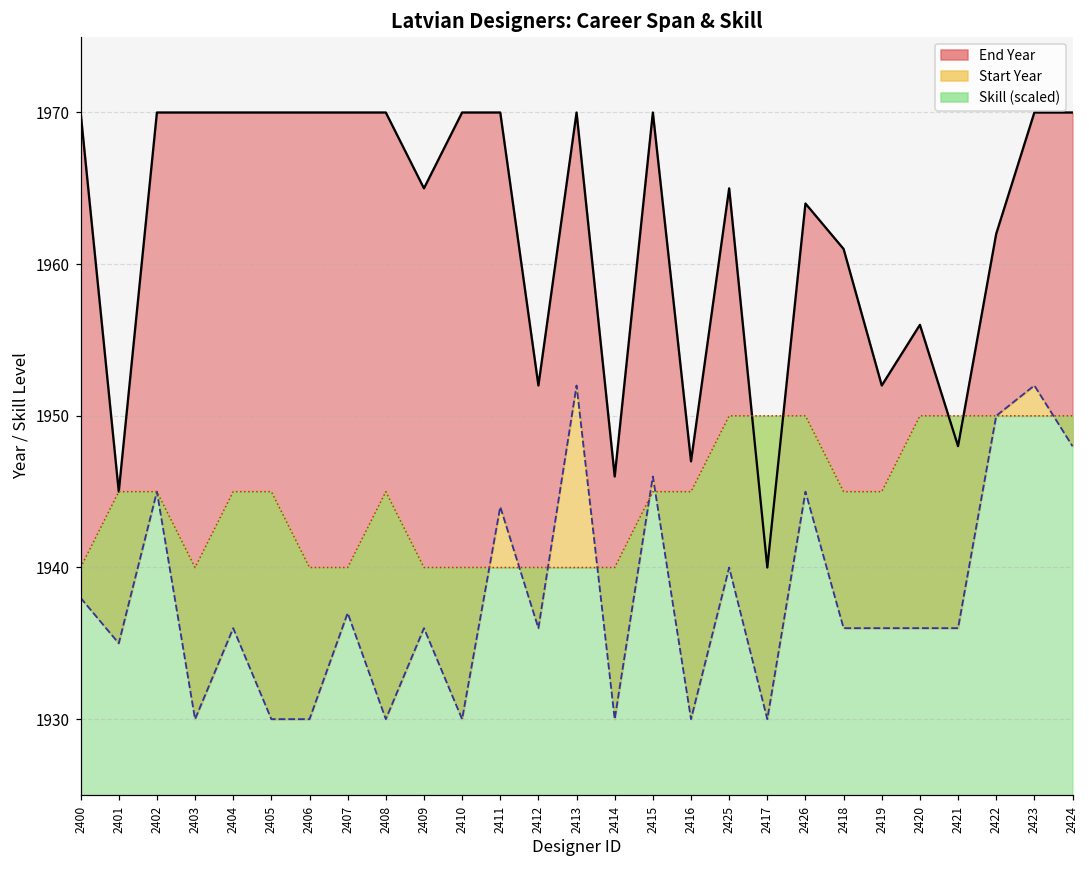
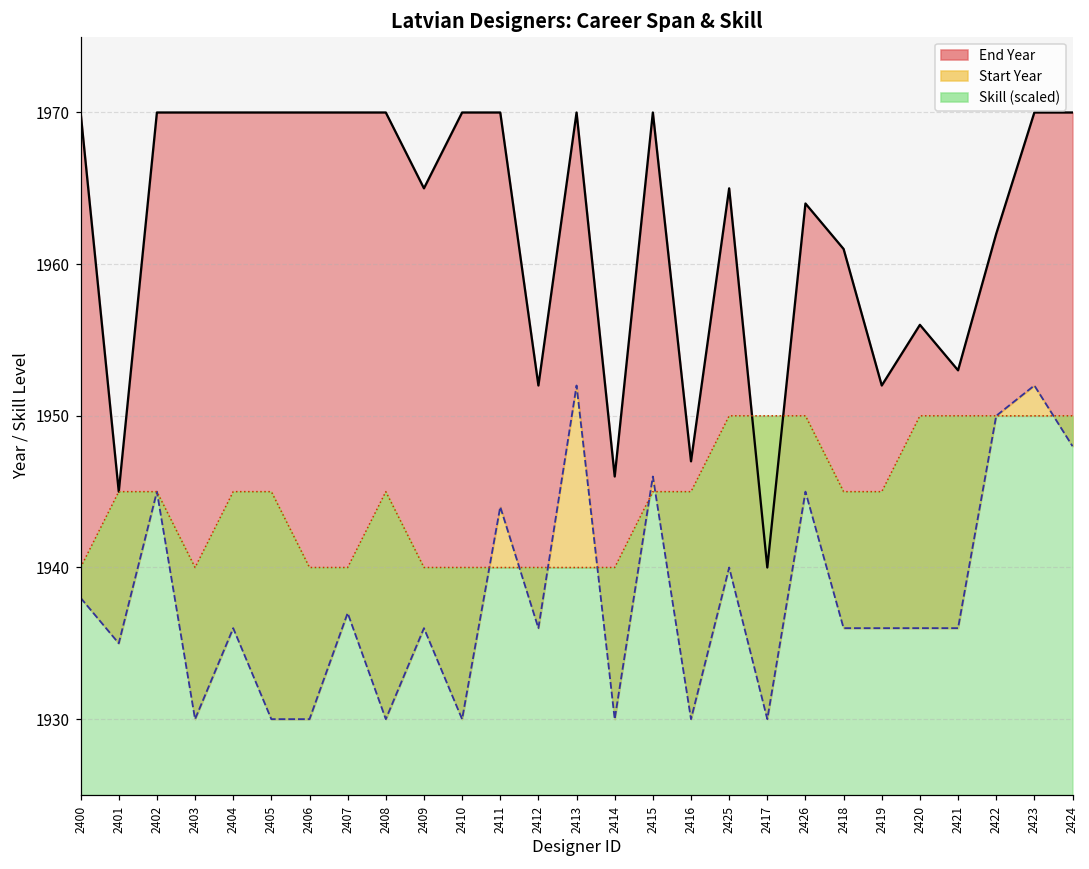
End Year, 2421: 1948 -> 1953
